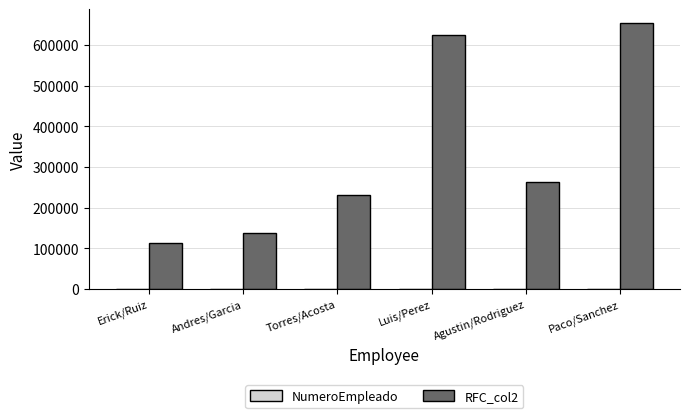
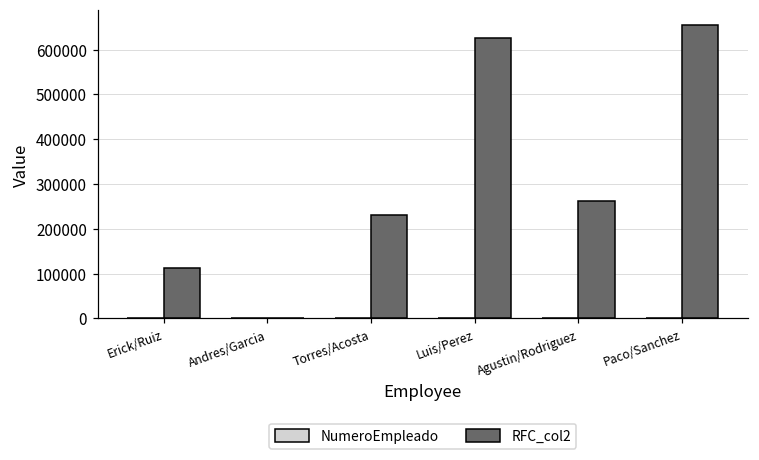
RFC_col2, Andres/Garcia: 140000 -> 0
